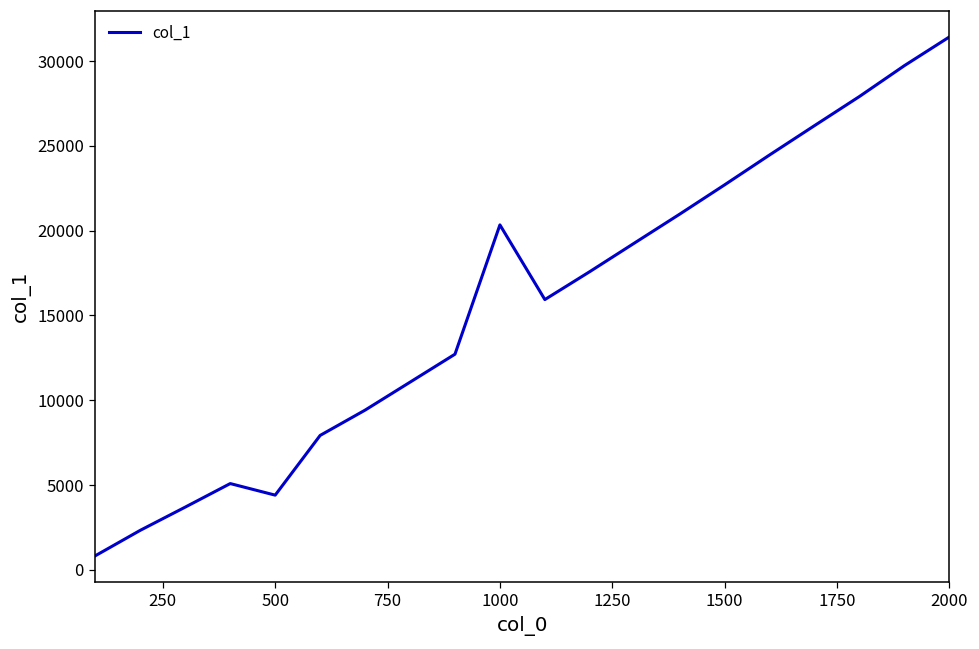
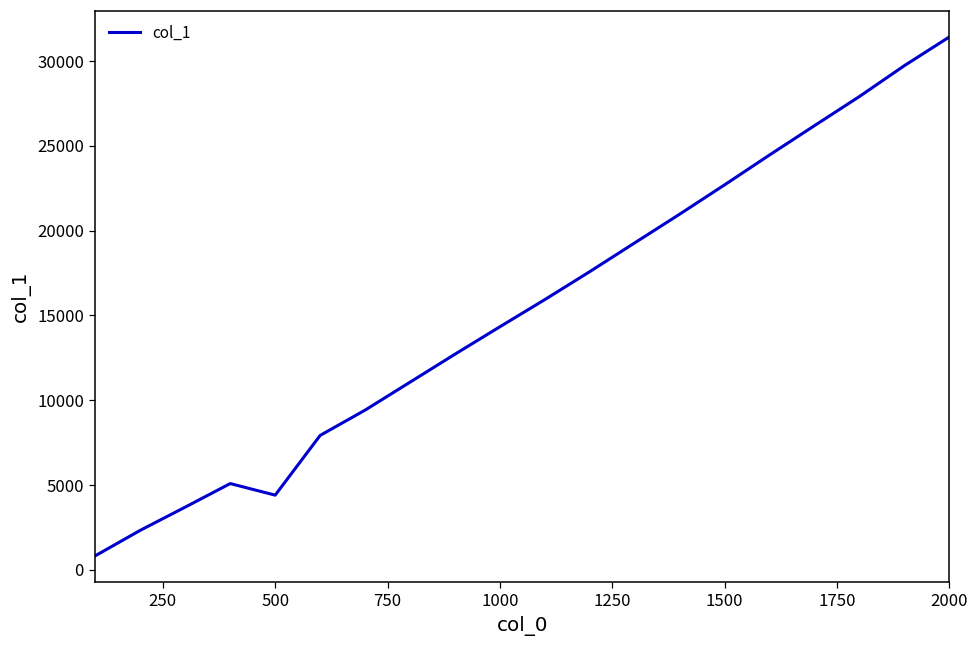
1000: 20300 -> 14300
